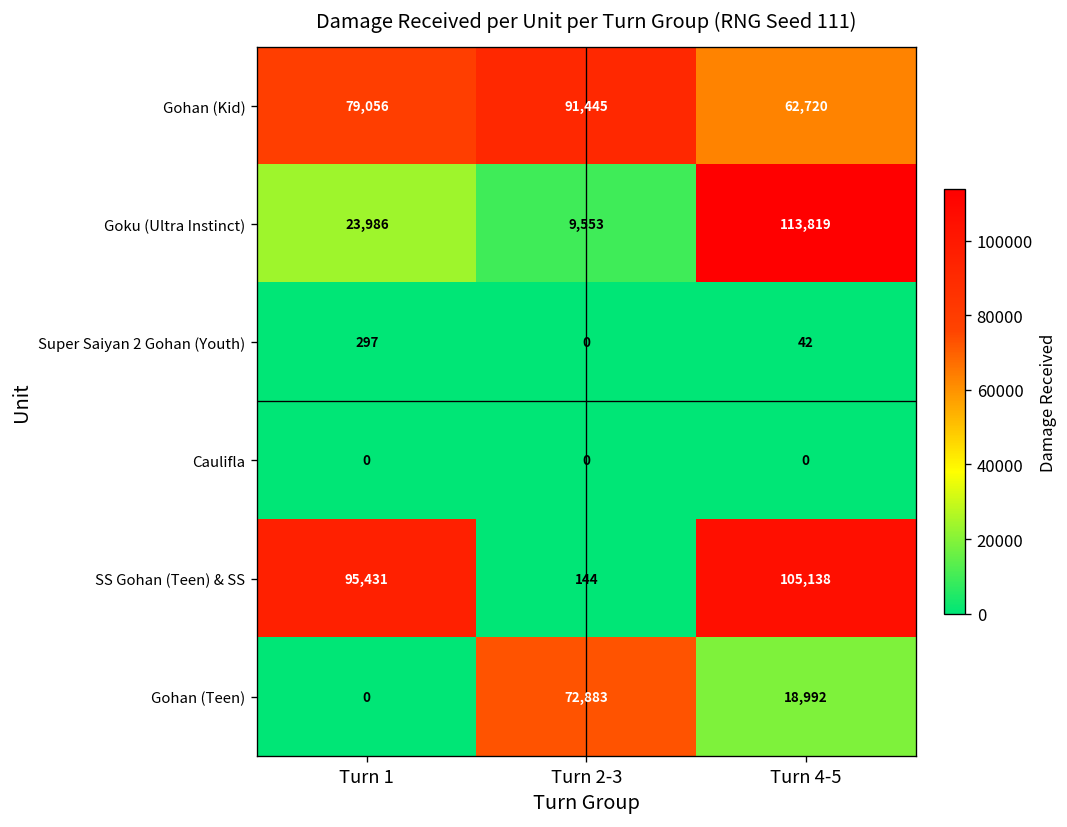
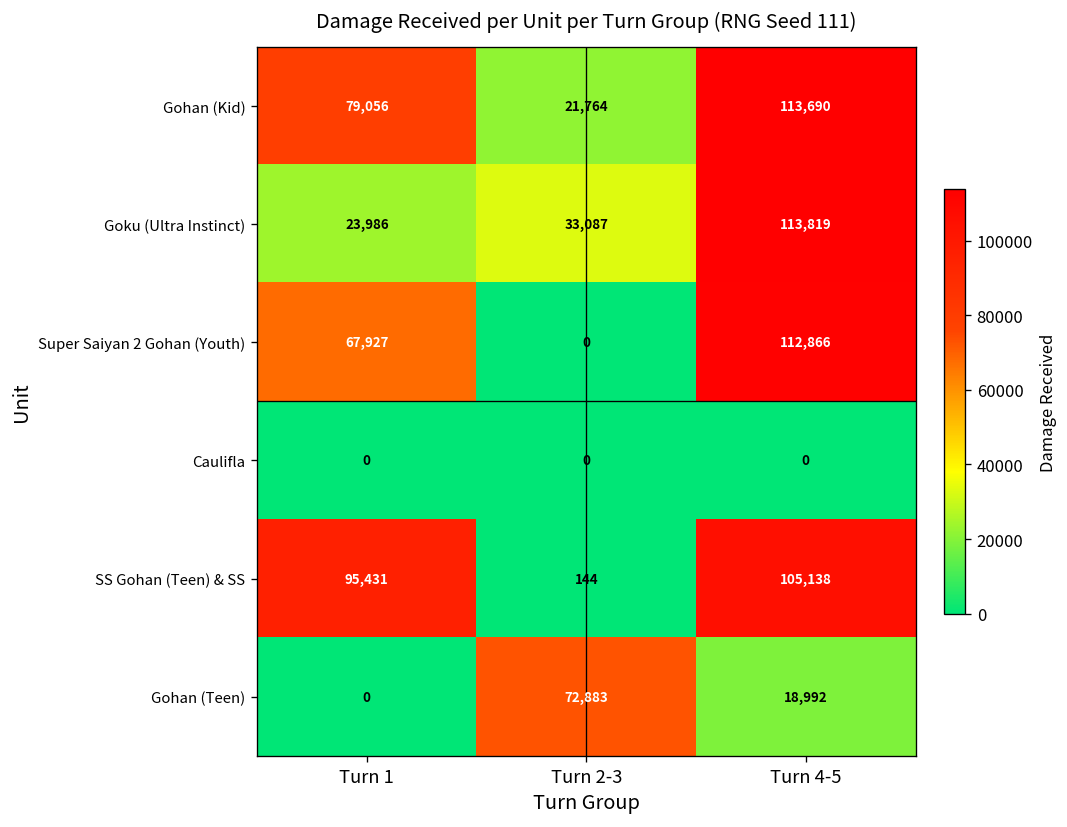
Gohan (Kid), Turn 2-3: 91,445 -> 21,764
Gohan (Kid), Turn 4-5: 62,720 -> 113,690
Goku (Ultra Instinct), Turn 2-3: 9,553 -> 33,087
Super Saiyan 2 Gohan (Youth), Turn 1: 297 -> 67,927
Super Saiyan 2 Gohan (Youth), Turn 4-5: 42 -> 112,866
